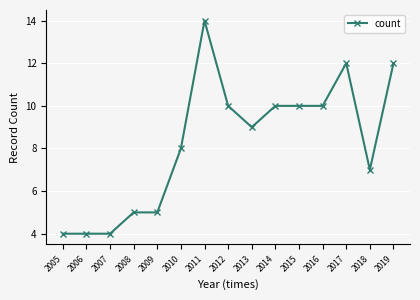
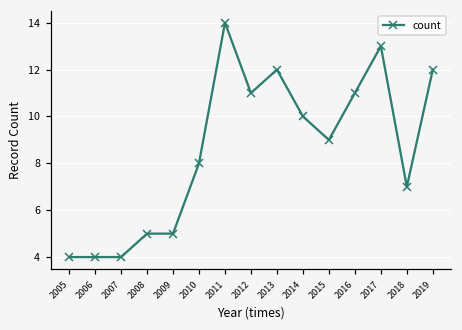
2012: 10 -> 11
2013: 9 -> 12
2015: 10 -> 9
2016: 10 -> 11
2017: 12 -> 13
